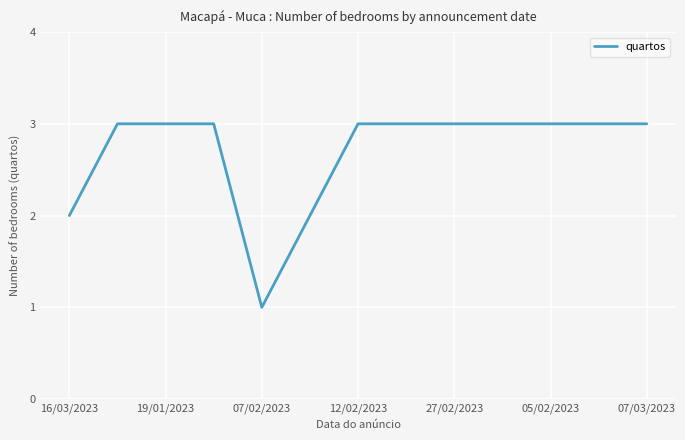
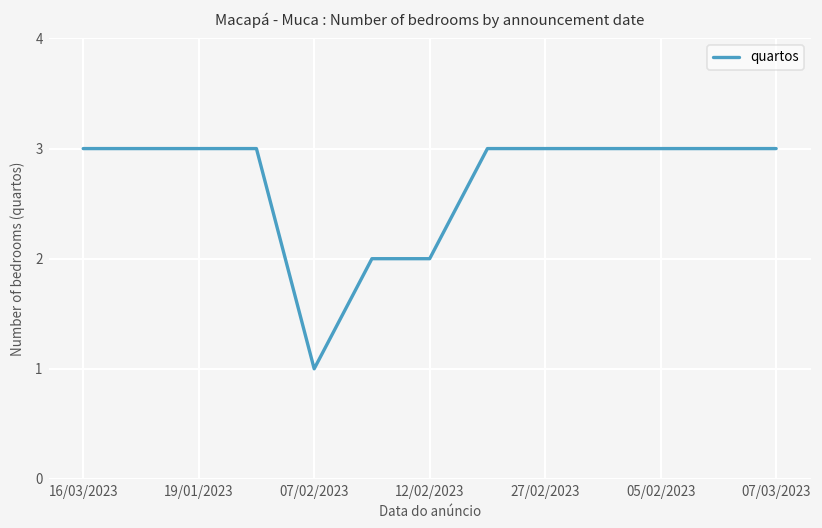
16/03/2023: 2 -> 3
12/02/2023: 3 -> 2
